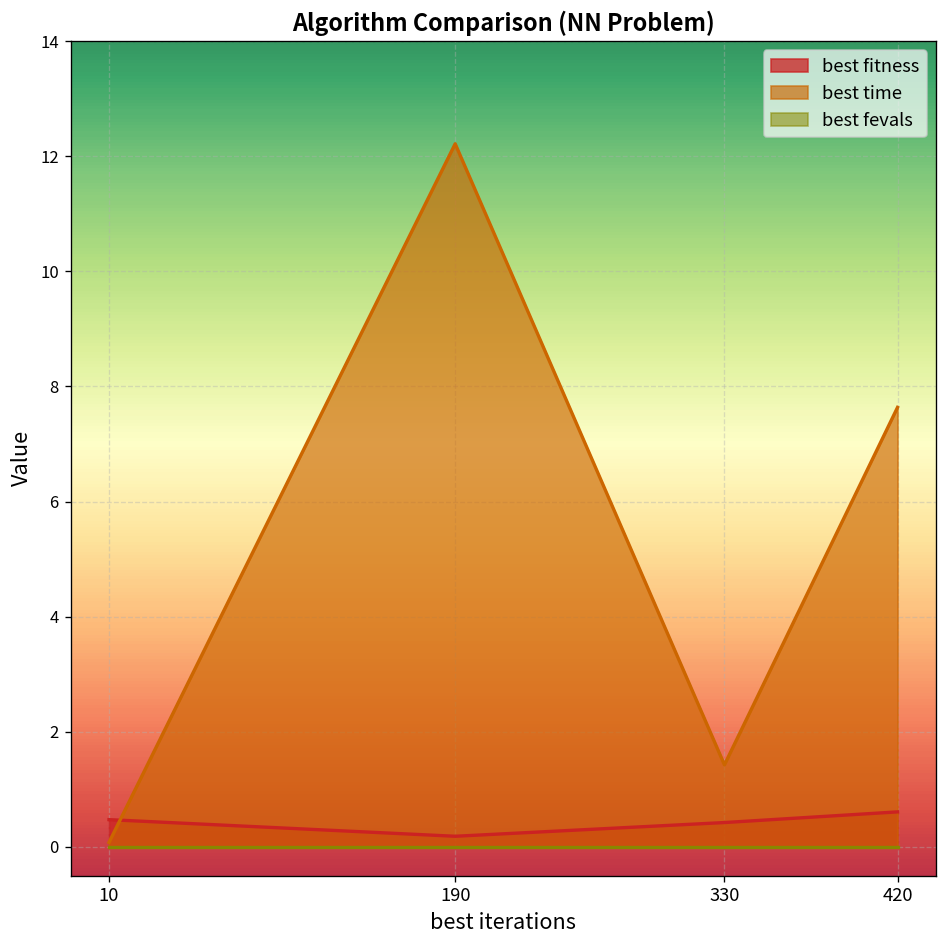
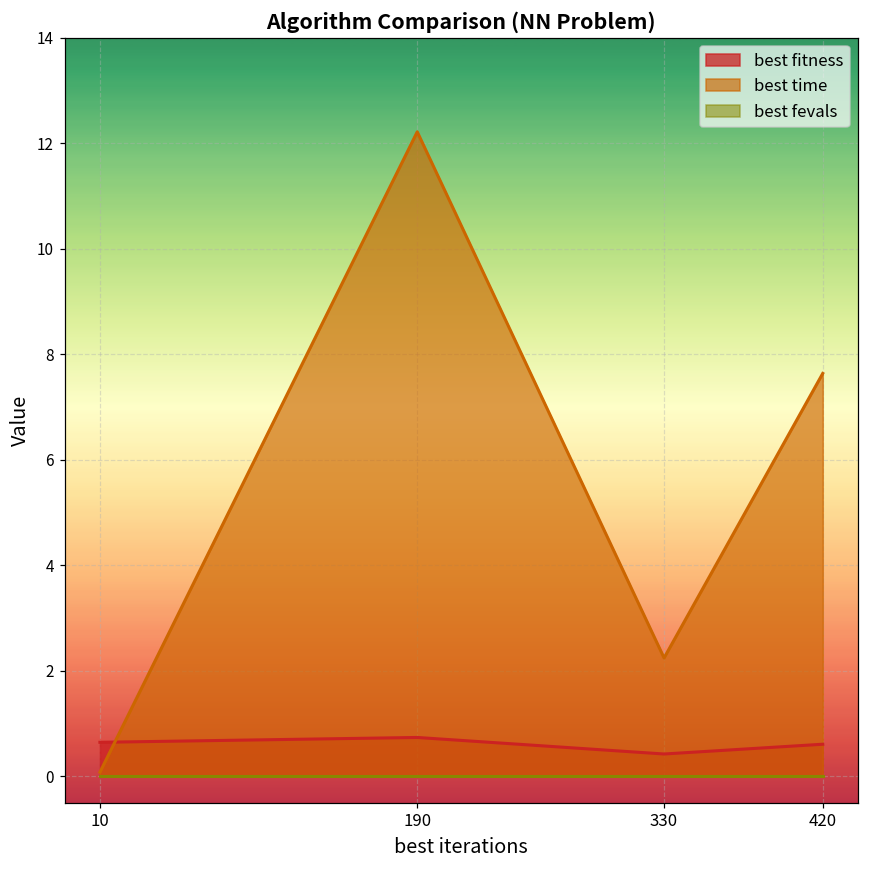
best fitness, 10: 0.5 -> 0.6
best fitness, 190: 0.2 -> 0.7
best time, 330: 1.4 -> 2.2
